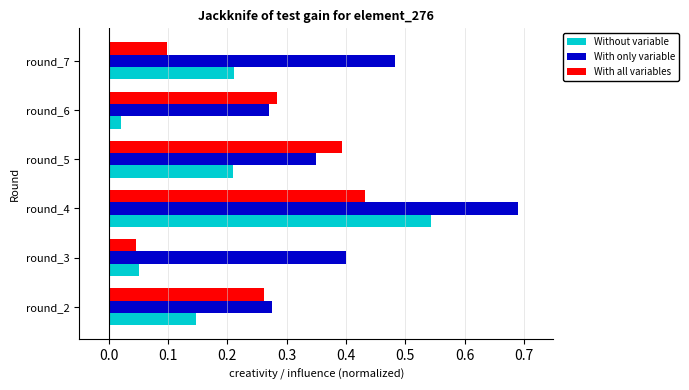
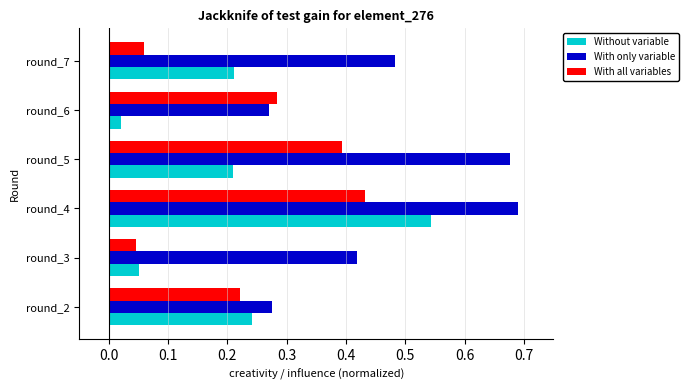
With all variables, round_7: 0.10 -> 0.06
With only variable, round_5: 0.35 -> 0.68
With only variable, round_3: 0.40 -> 0.42
With all variables, round_2: 0.26 -> 0.22
Without variable, round_2: 0.15 -> 0.24
